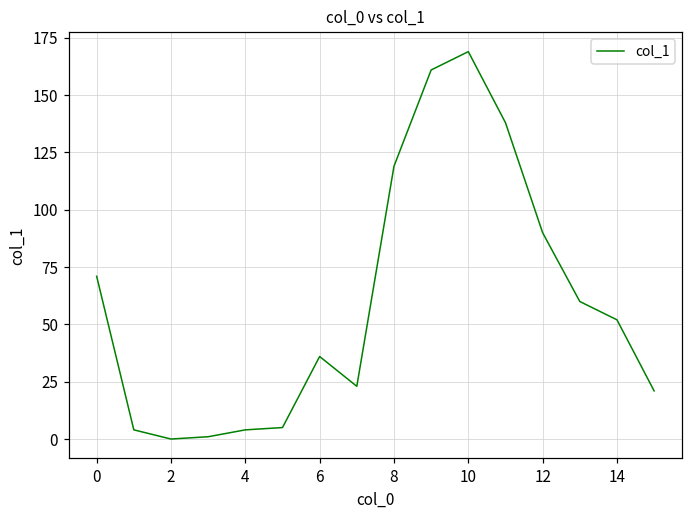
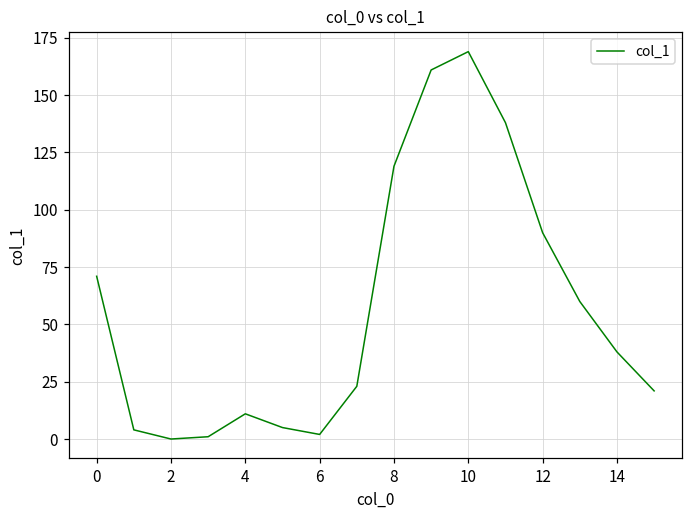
4: 4 -> 11
6: 36 -> 2
14: 52 -> 38
